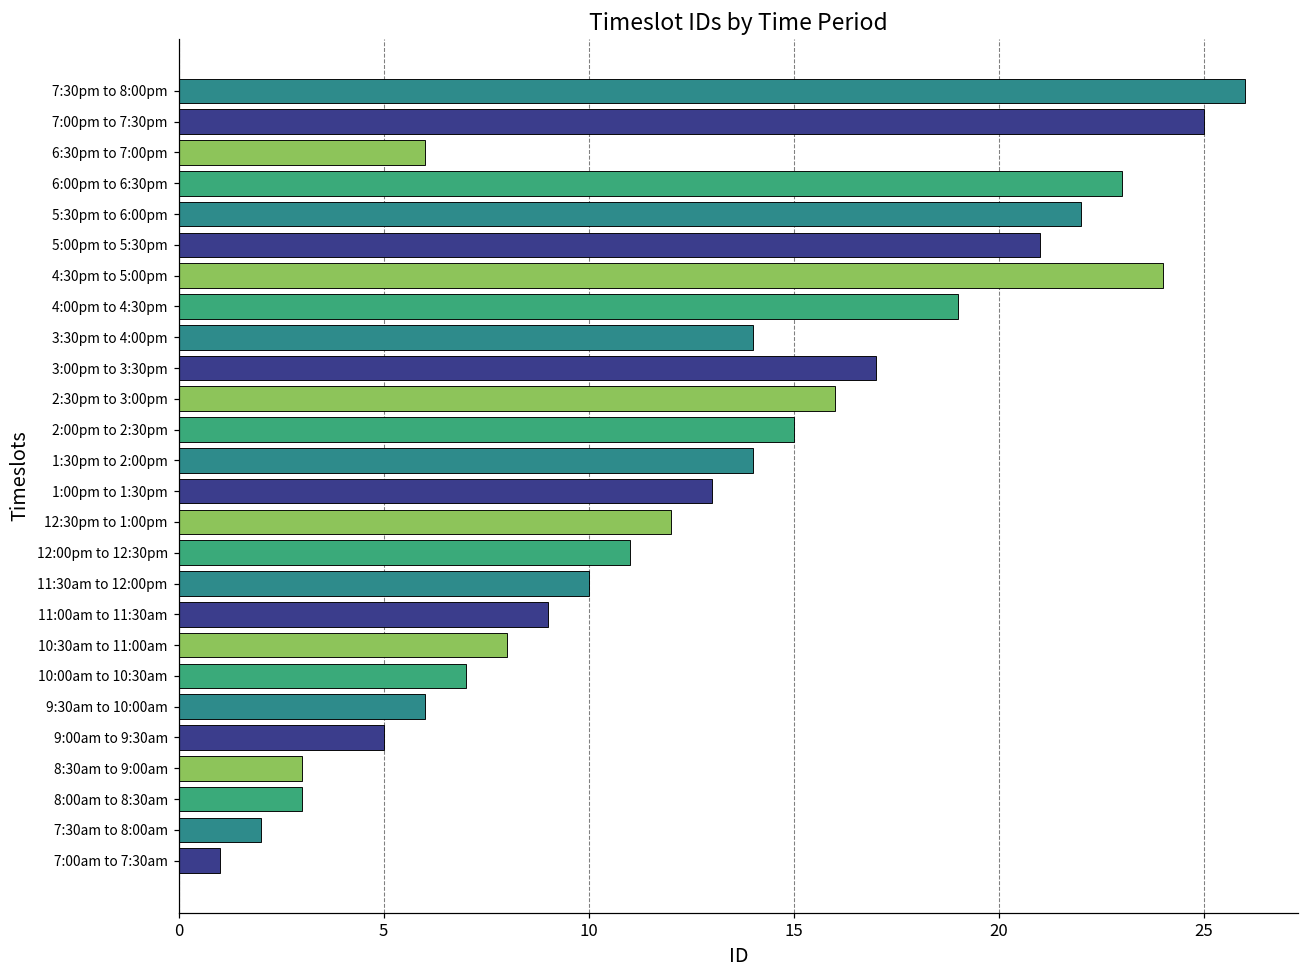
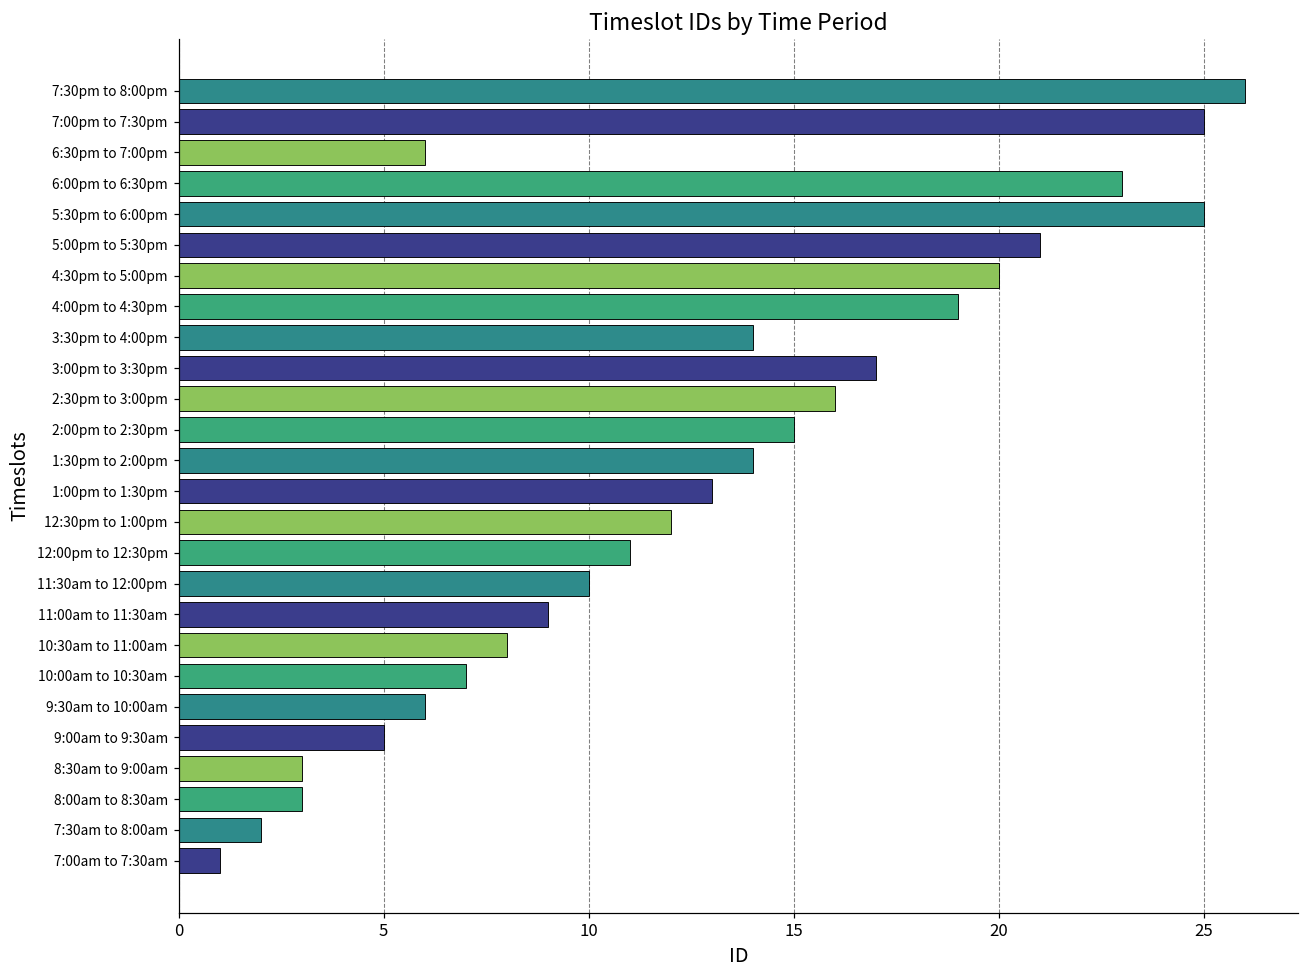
5:30pm to 6:00pm: 22 -> 25
4:30pm to 5:00pm: 24 -> 20
